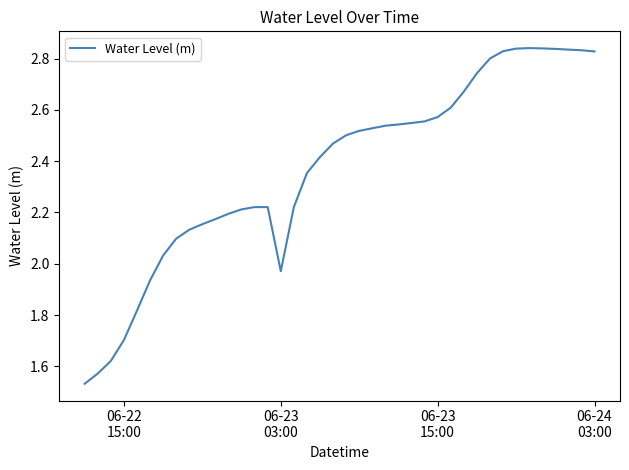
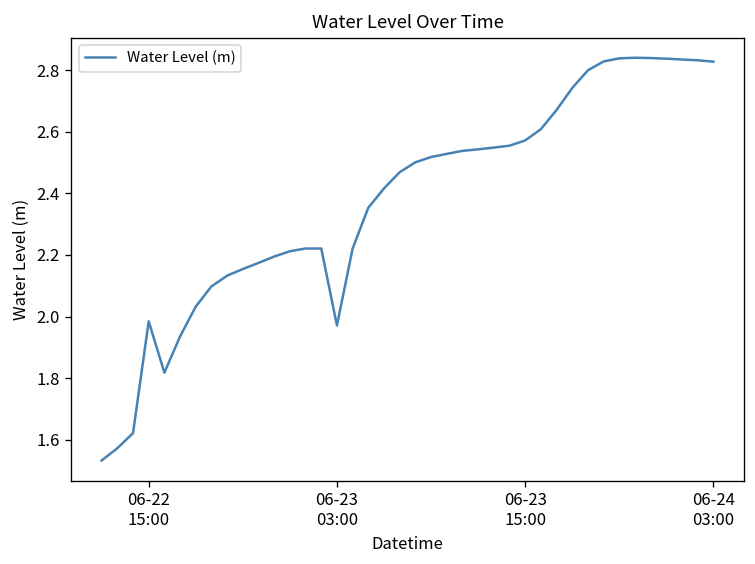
06-22 15:00: 1.70 -> 1.98
